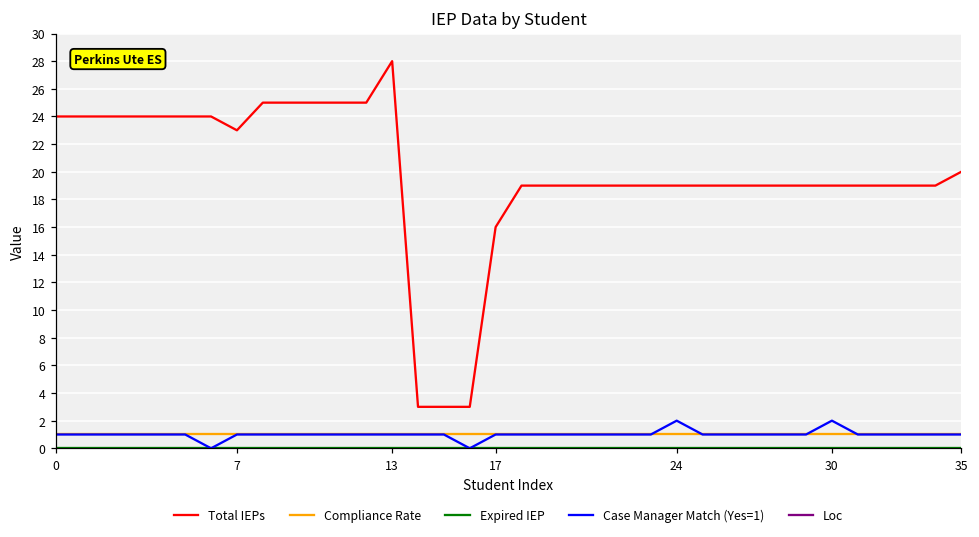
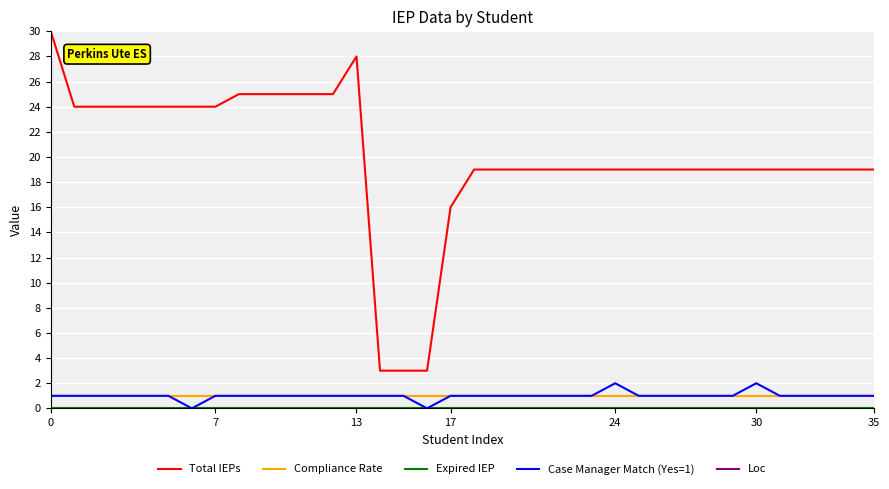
Total IEPs, 0: 24 -> 30
Total IEPs, 7: 23 -> 24
Total IEPs, 35: 20 -> 19
